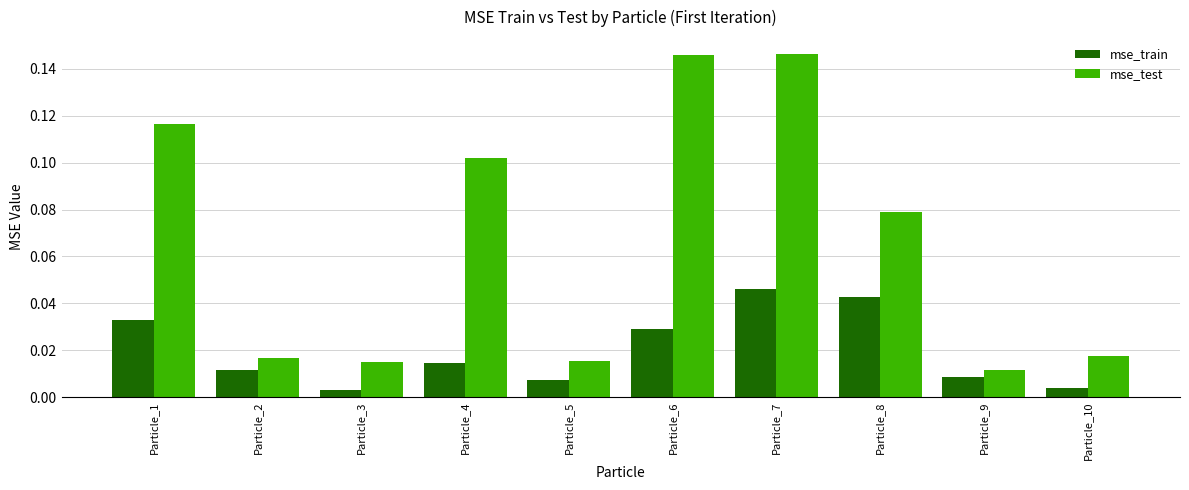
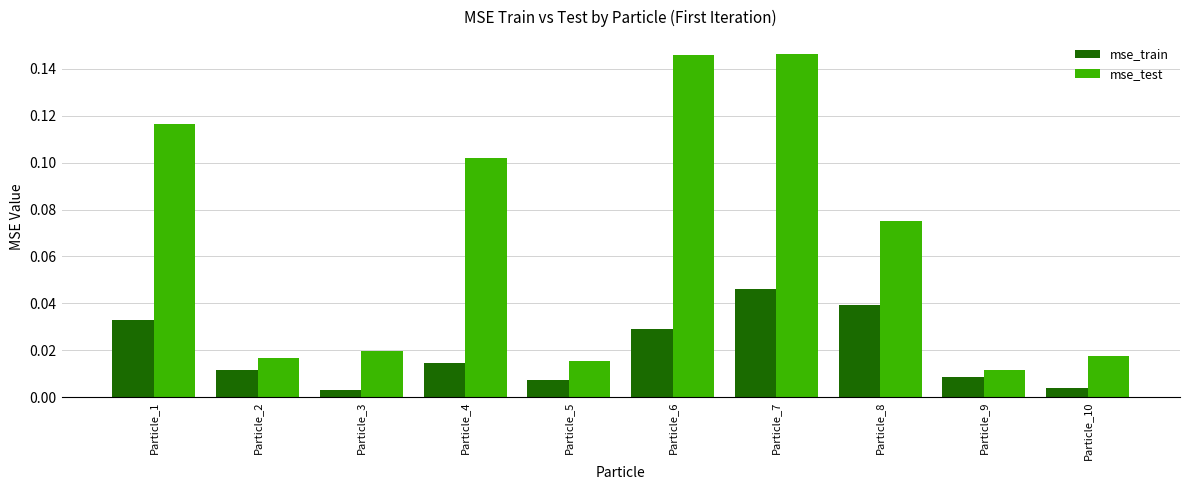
mse_test, Particle_3: 0.015 -> 0.020
mse_train, Particle_8: 0.043 -> 0.039
mse_test, Particle_8: 0.079 -> 0.075
